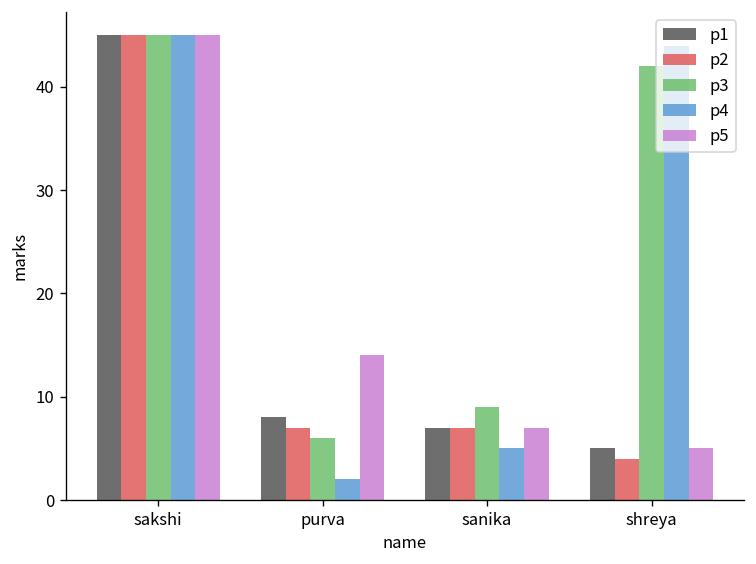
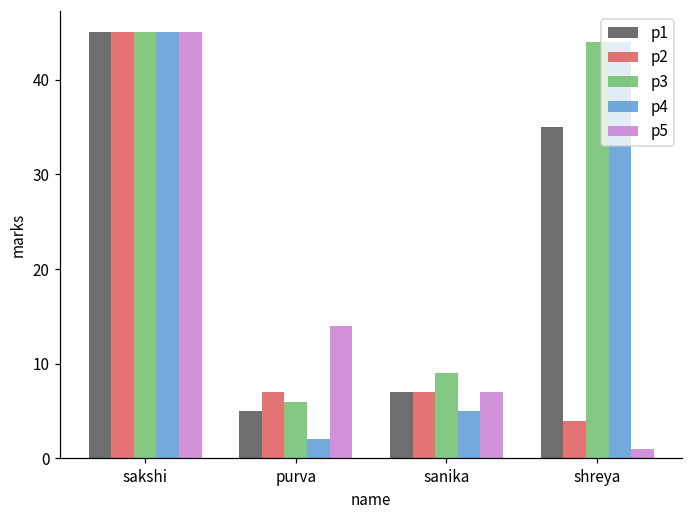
p1, purva: 8 -> 5
p1, shreya: 5 -> 35
p3, shreya: 42 -> 44
p5, shreya: 5 -> 1
